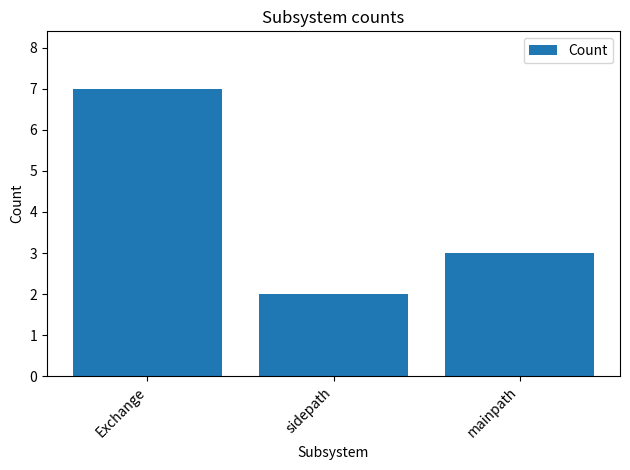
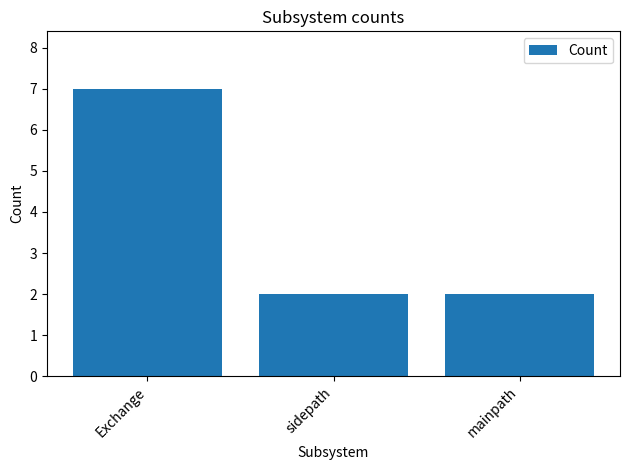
mainpath: 3 -> 2
